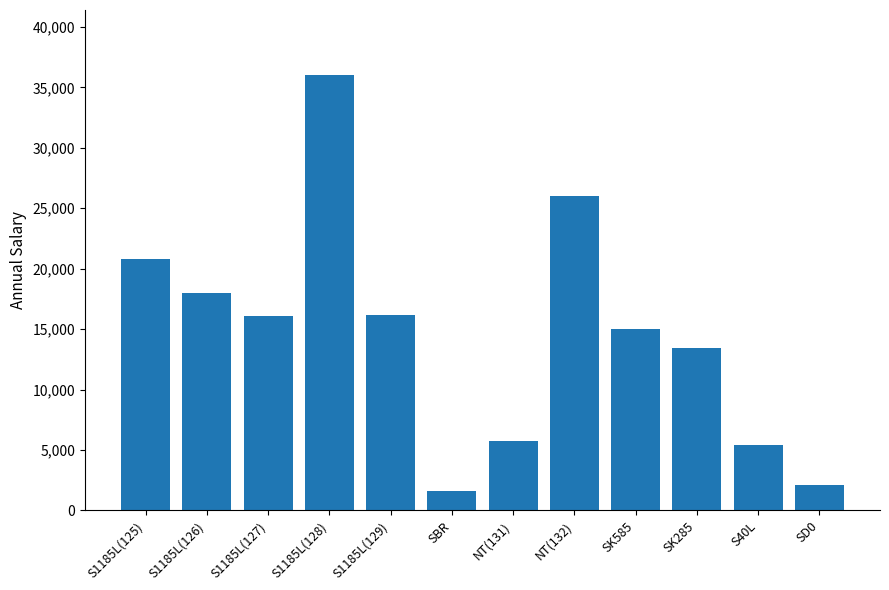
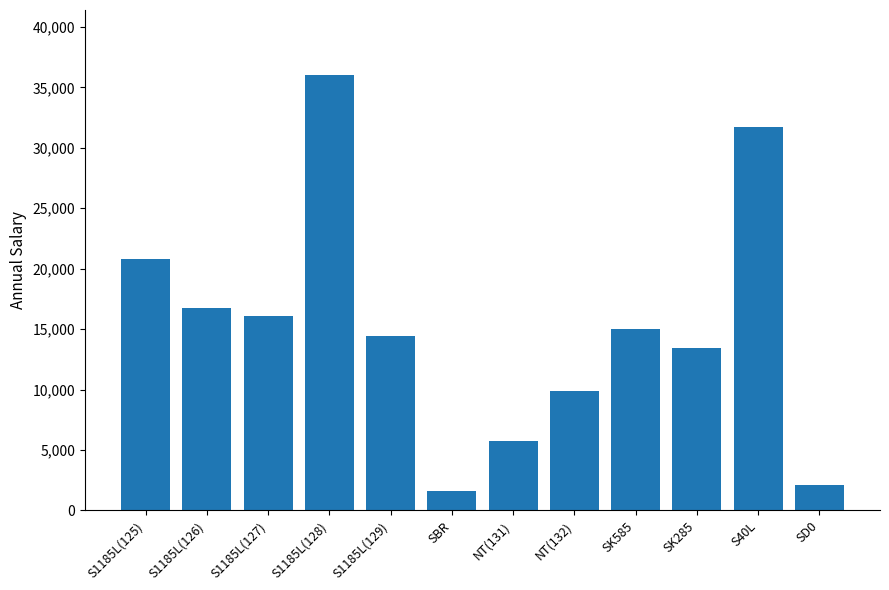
S1185L(126): 18,000 -> 16,700
S1185L(129): 16,200 -> 14,400
NT(132): 26,000 -> 9,900
S40L: 5,400 -> 31,700
